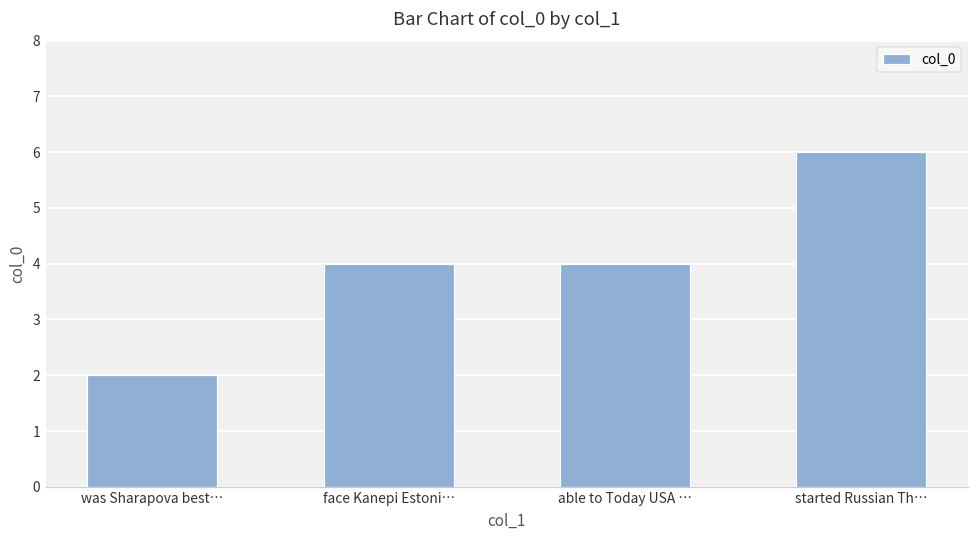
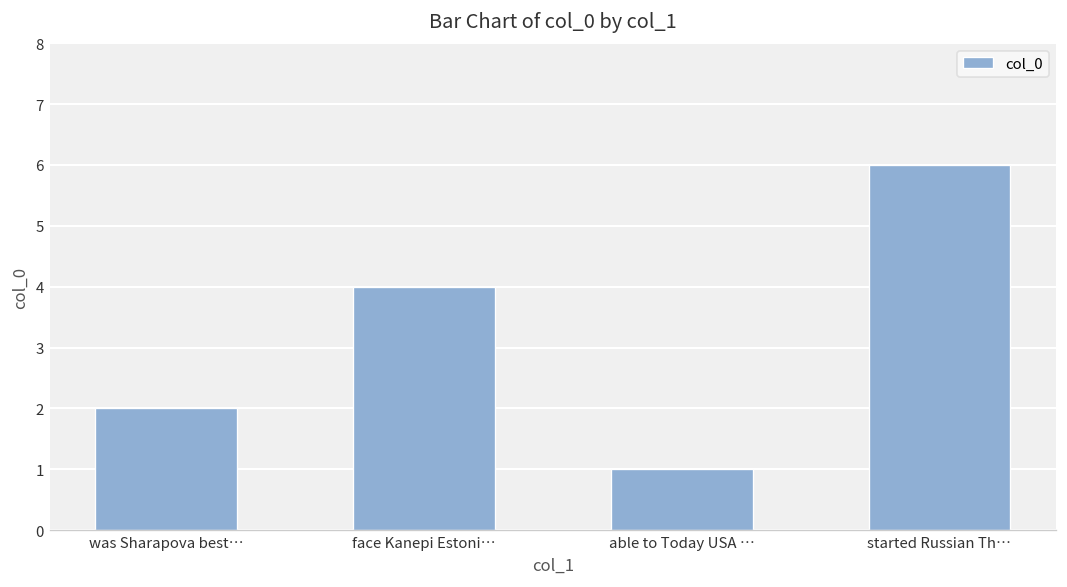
able to Today USA …: 4 -> 1
